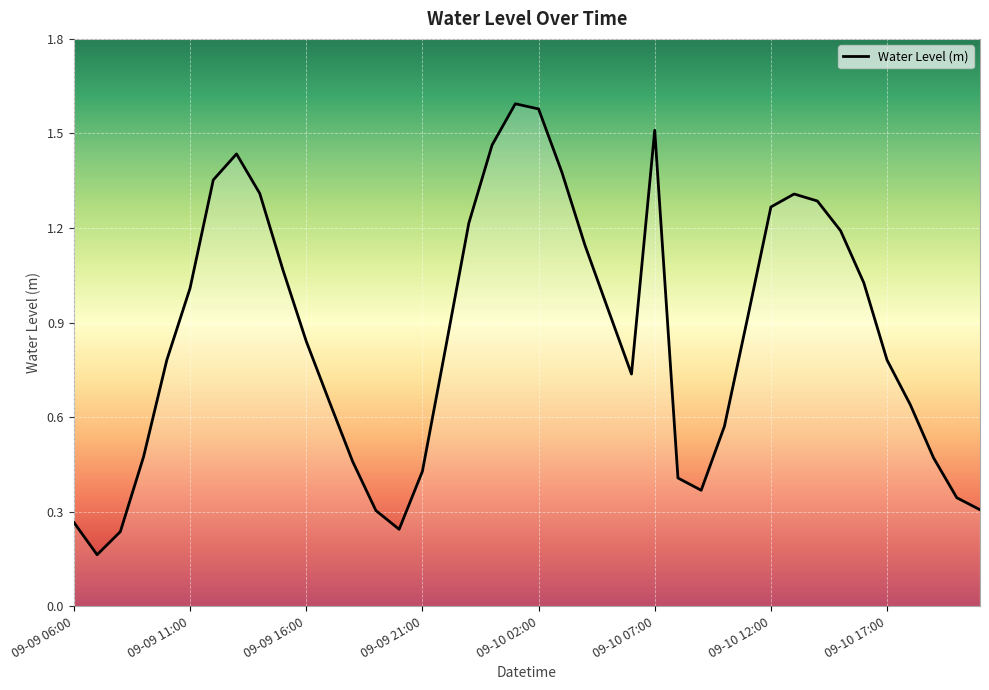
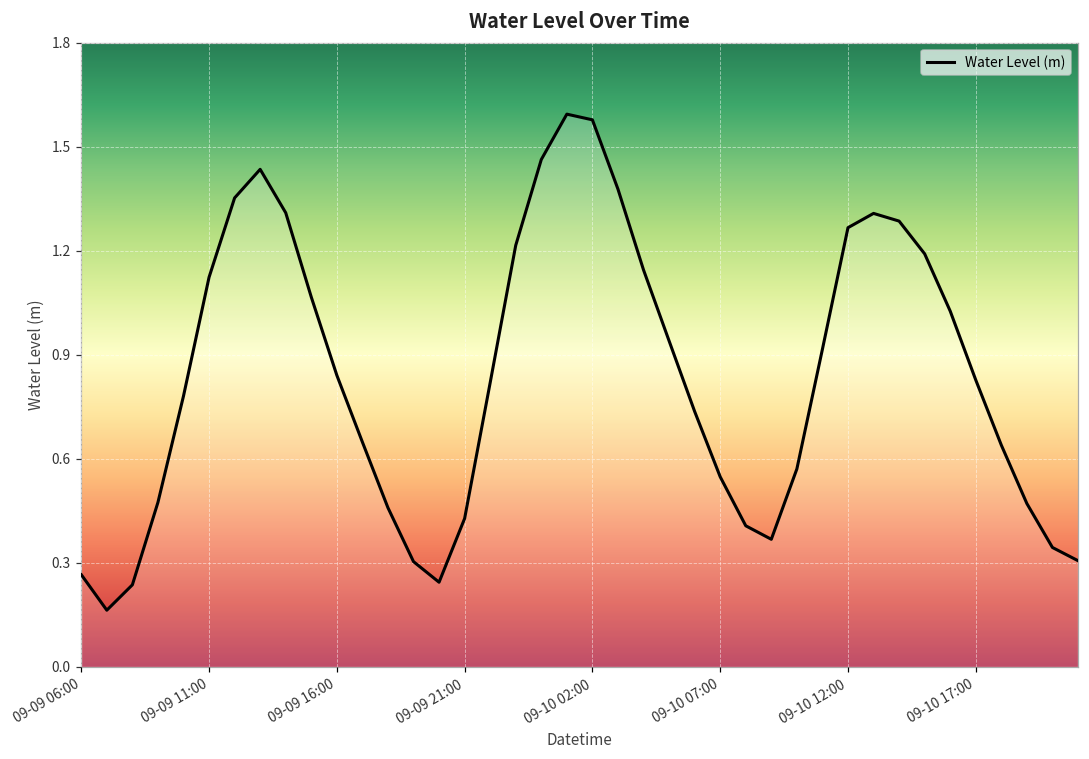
09-09 11:00: 1.01 -> 1.12
09-10 07:00: 1.51 -> 0.55
09-10 17:00: 0.78 -> 0.83
